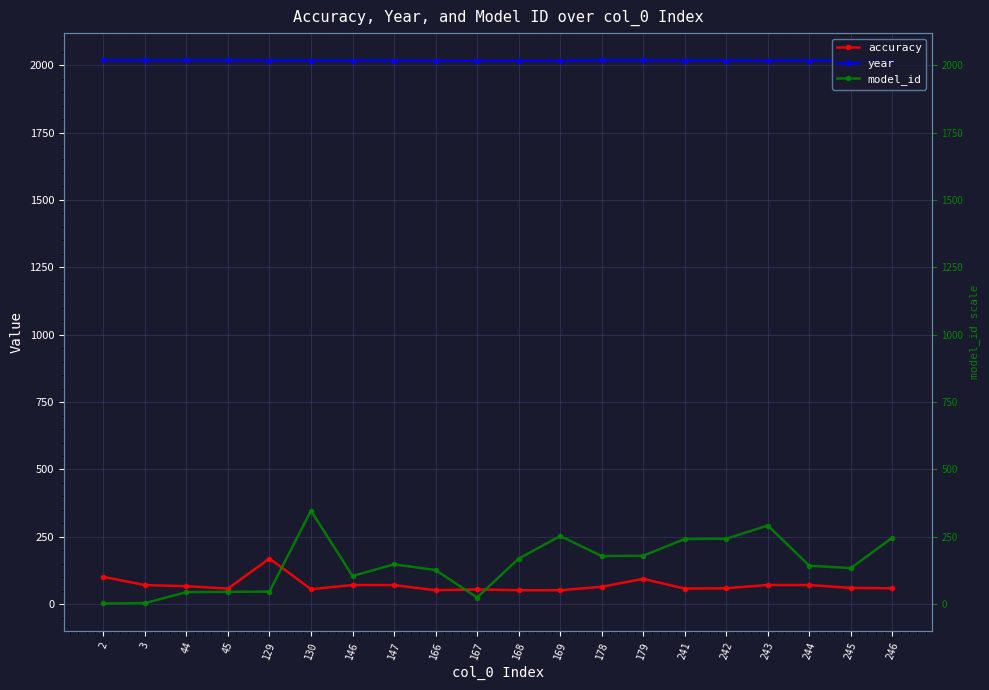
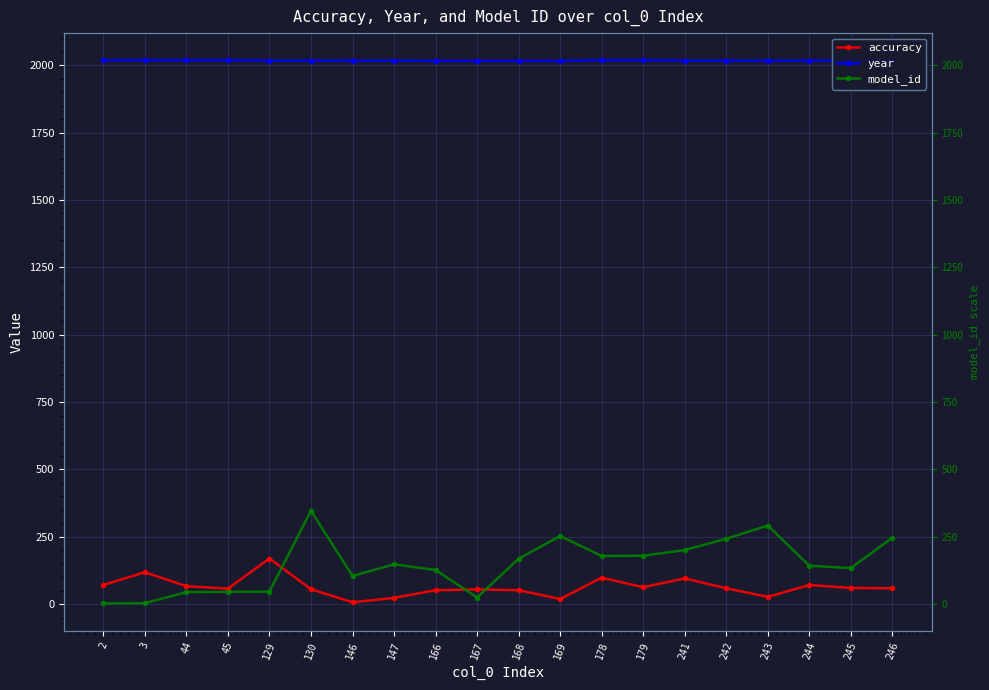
accuracy, 2: 100 -> 70
accuracy, 3: 70 -> 120
accuracy, 146: 70 -> 10
accuracy, 147: 70 -> 20
accuracy, 169: 50 -> 20
accuracy, 178: 60 -> 100
accuracy, 179: 90 -> 60
accuracy, 241: 60 -> 100
model_id, 241: 240 -> 200
accuracy, 243: 70 -> 30
